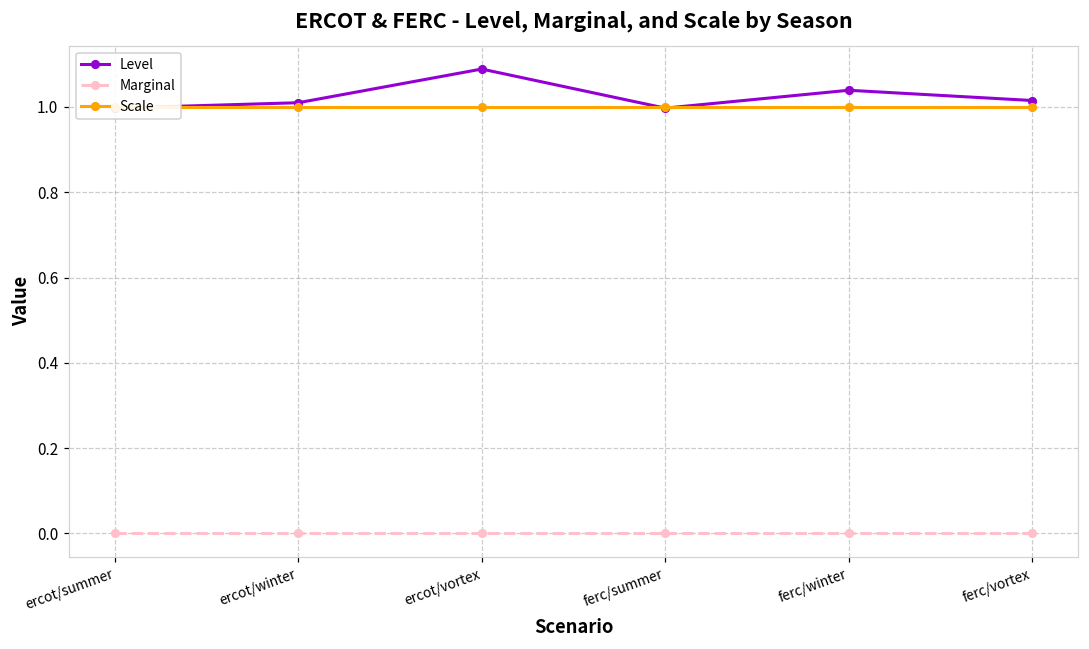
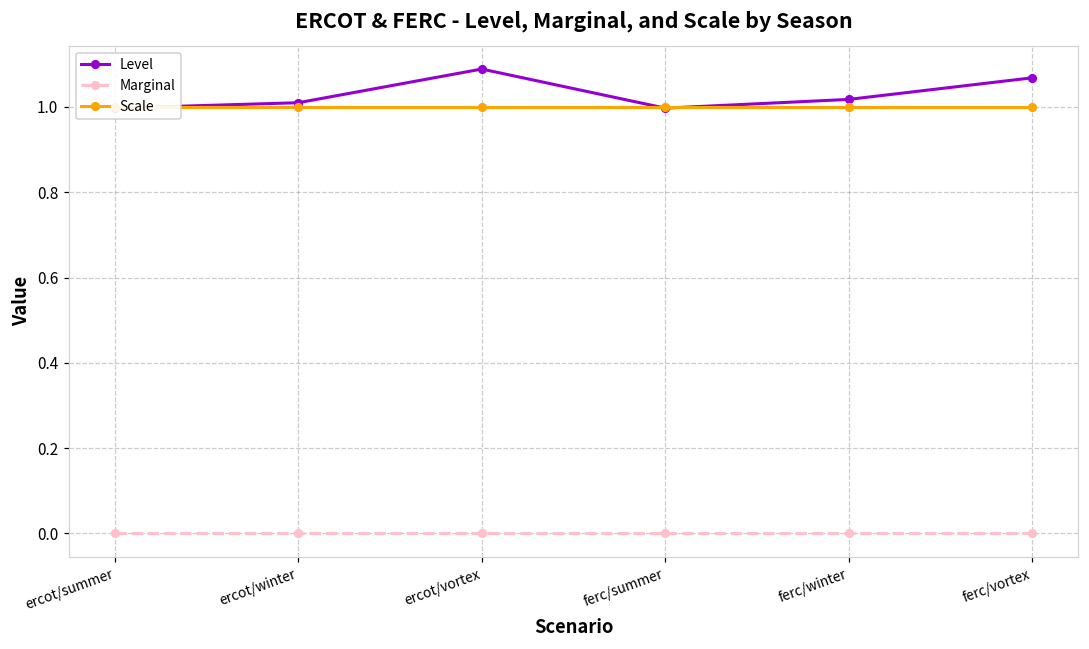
Level, ferc/winter: 1.04 -> 1.02
Level, ferc/vortex: 1.02 -> 1.07
